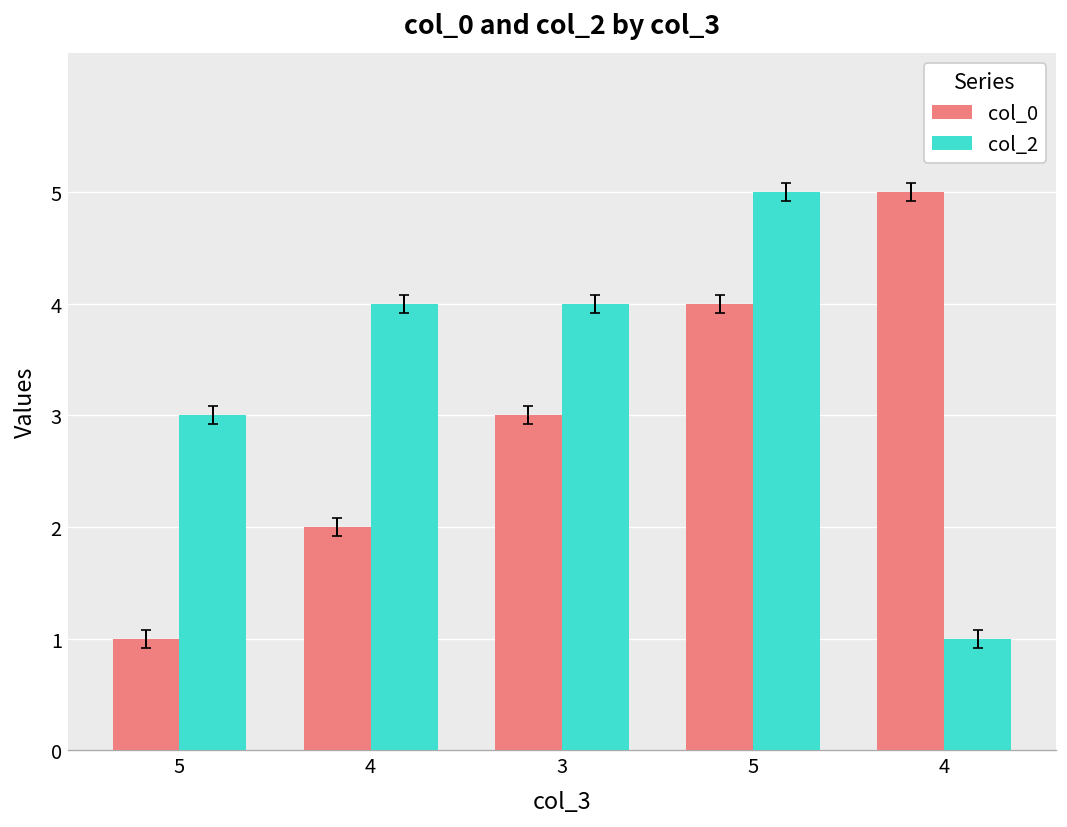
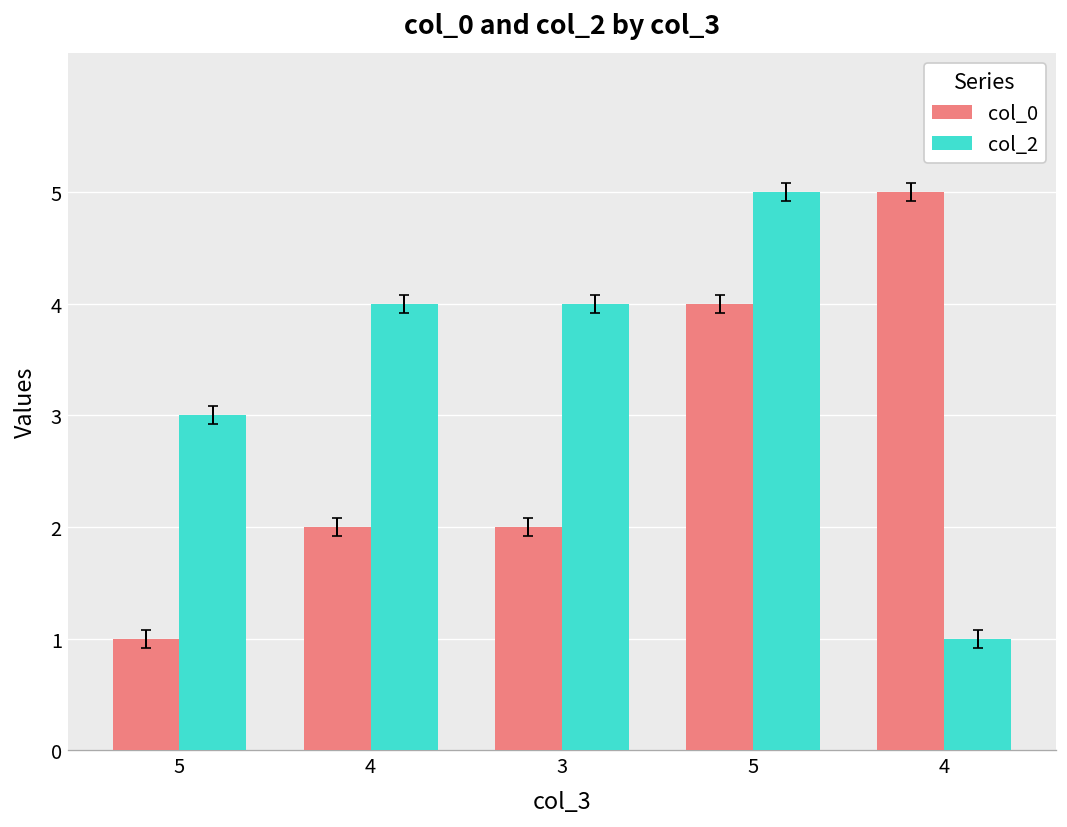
col_0, 3: 3 -> 2
